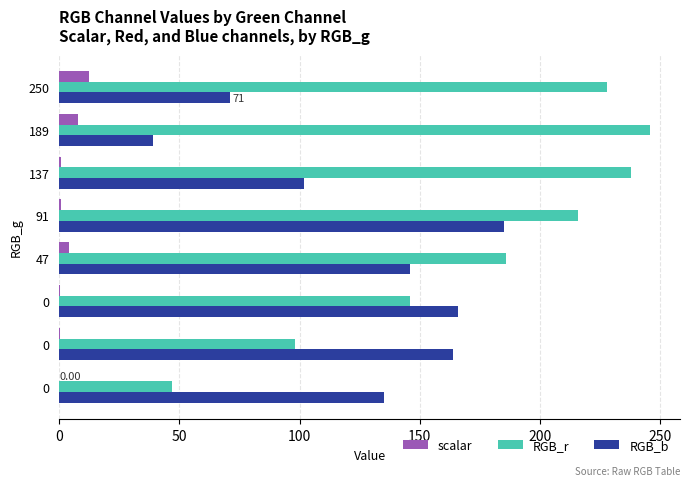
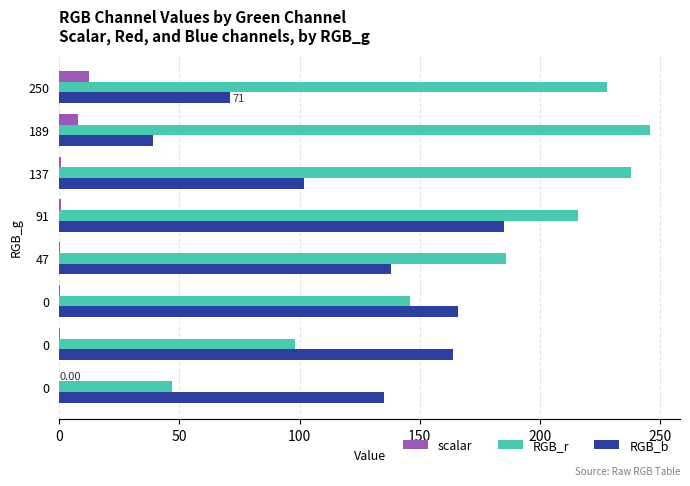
scalar, 47: 4 -> 0
RGB_b, 47: 146 -> 138
